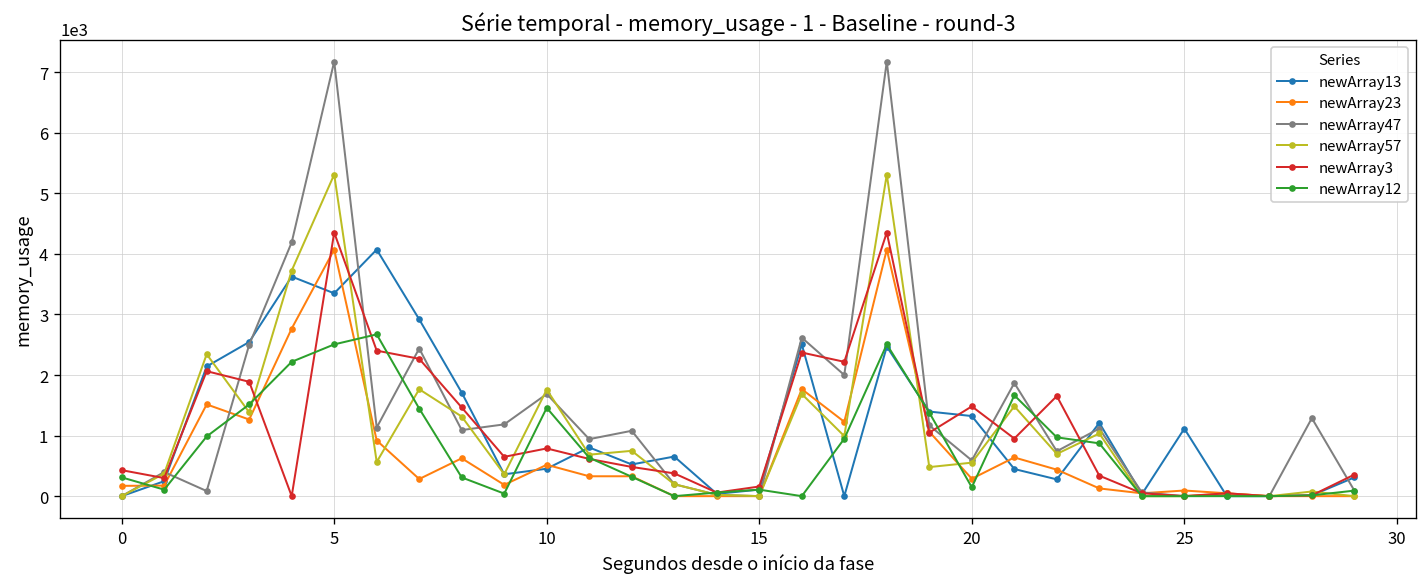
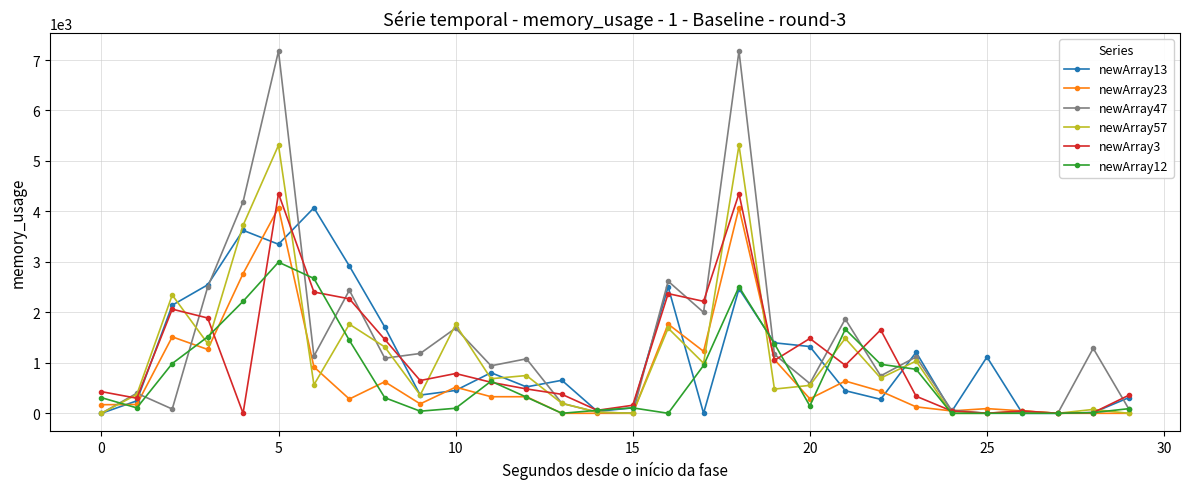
newArray12, 5: 2500 -> 3000
newArray12, 10: 1500 -> 100
